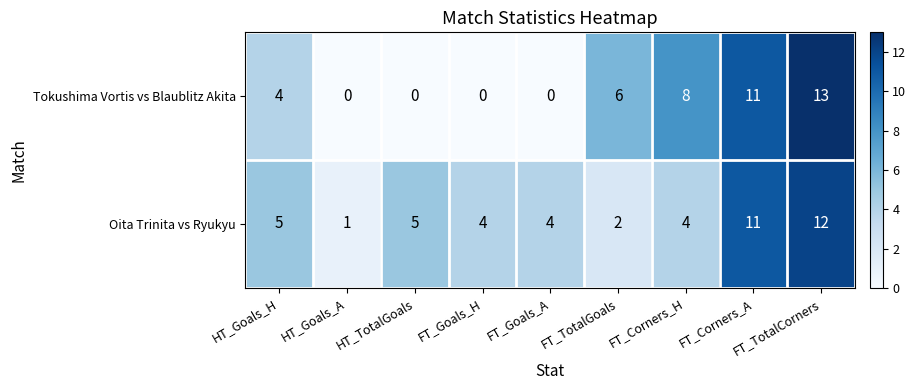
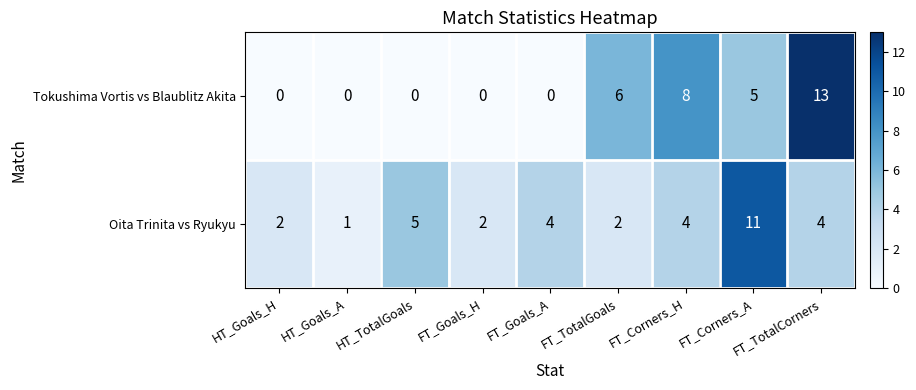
Tokushima Vortis vs Blaublitz Akita, HT_Goals_H: 4 -> 0
Tokushima Vortis vs Blaublitz Akita, FT_Corners_A: 11 -> 5
Oita Trinita vs Ryukyu, HT_Goals_H: 5 -> 2
Oita Trinita vs Ryukyu, FT_Goals_H: 4 -> 2
Oita Trinita vs Ryukyu, FT_TotalCorners: 12 -> 4
